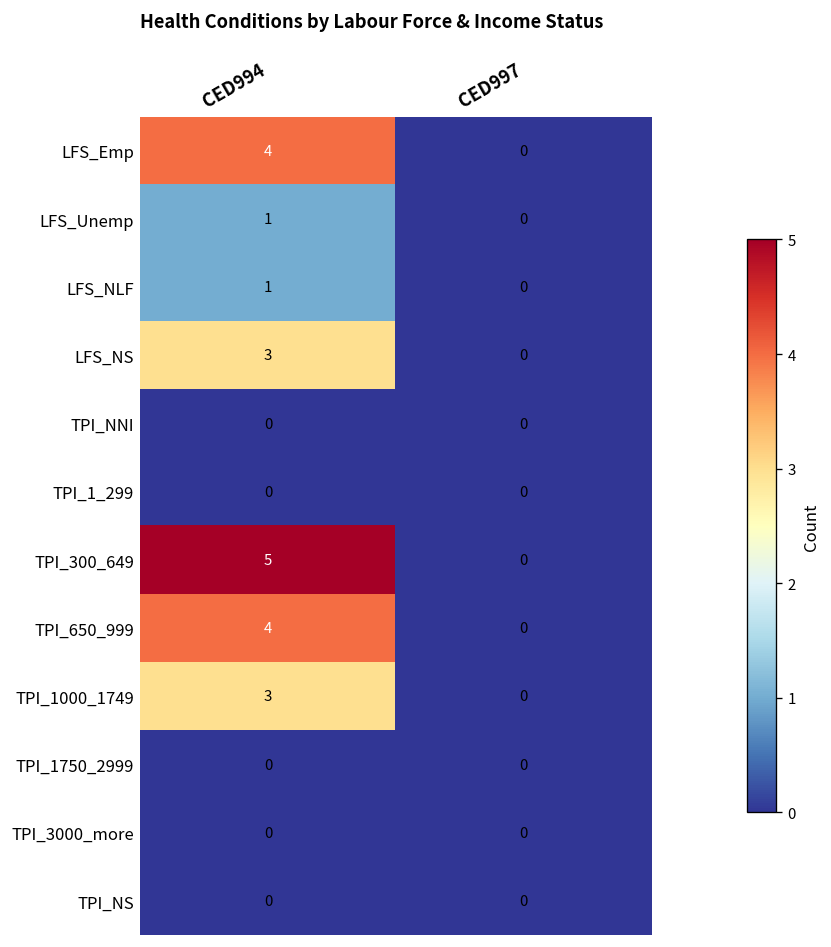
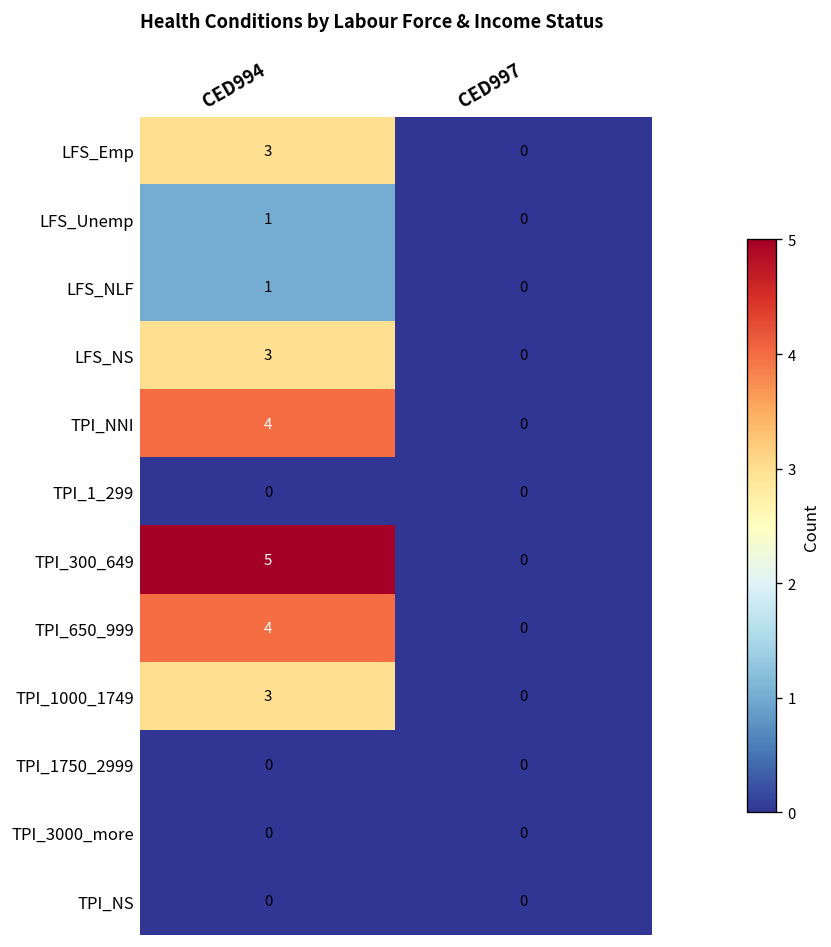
LFS_Emp, CED994: 4 -> 3
TPI_NNI, CED994: 0 -> 4
